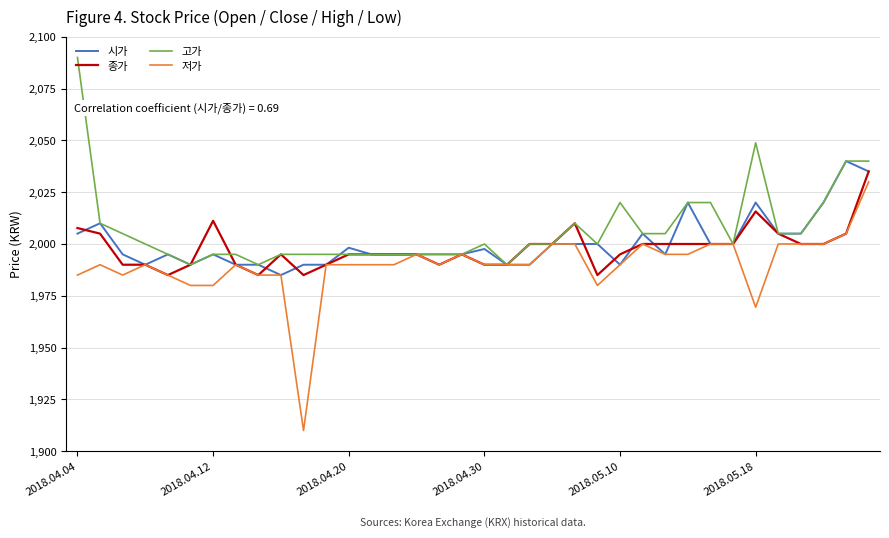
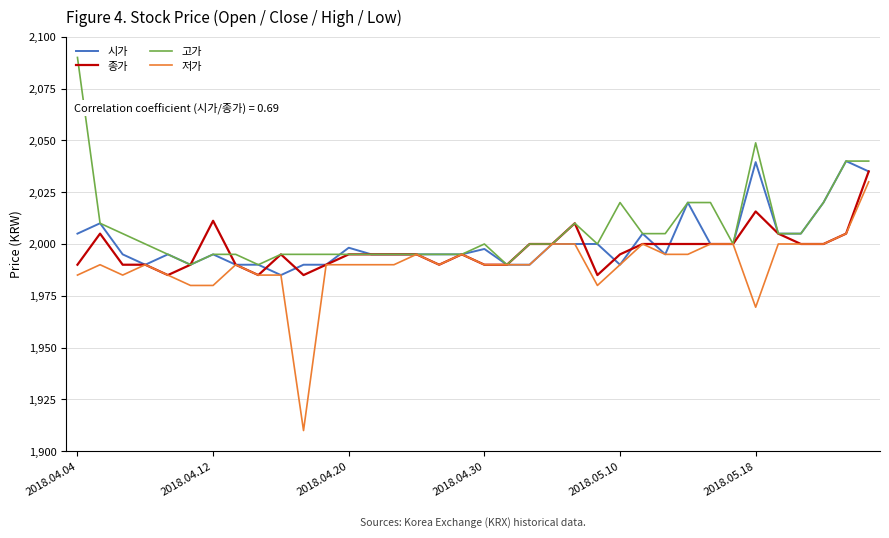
종가, 2018.04.04: 2,008 -> 1,990
시가, 2018.05.18: 2,020 -> 2,040
